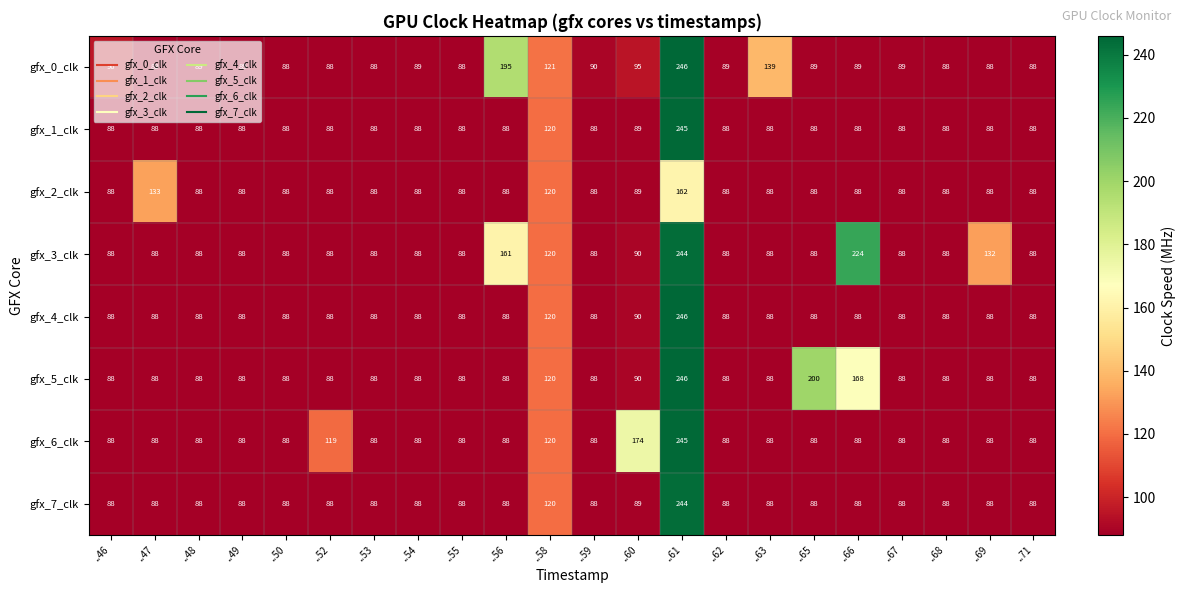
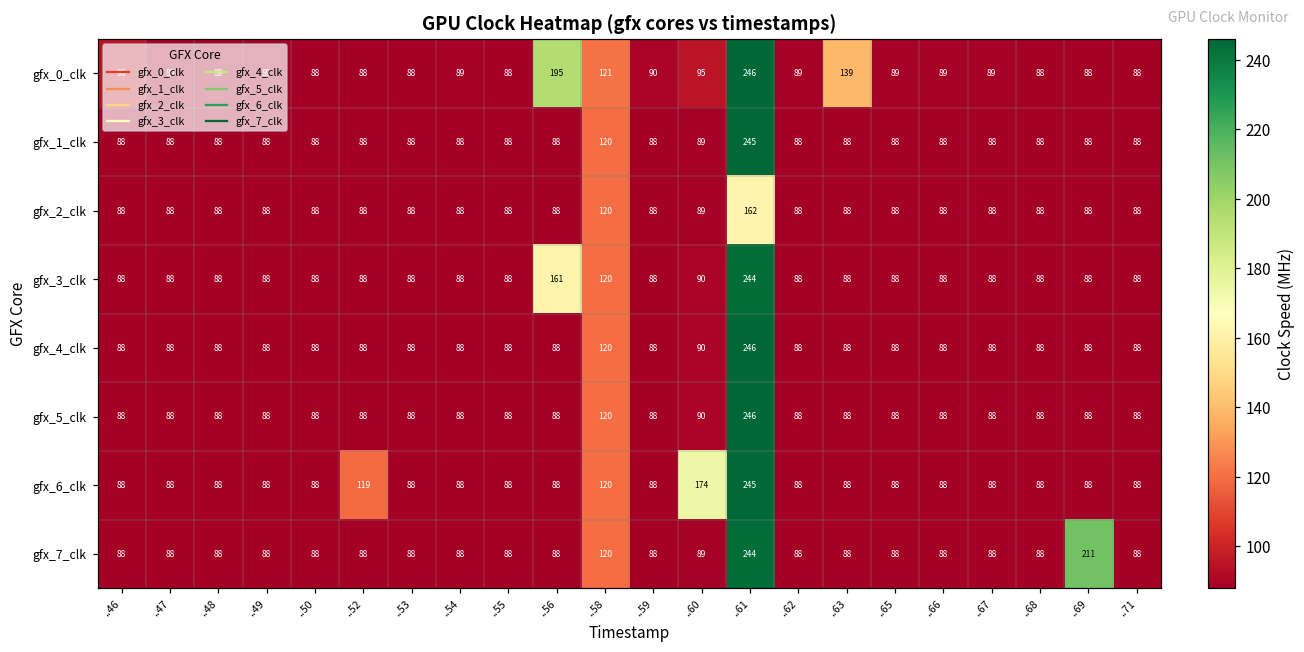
gfx_2_clk, ..47: 133 -> 88
gfx_3_clk, ..66: 224 -> 88
gfx_3_clk, ..69: 132 -> 88
gfx_5_clk, ..65: 200 -> 88
gfx_5_clk, ..66: 168 -> 88
gfx_7_clk, ..69: 88 -> 211
